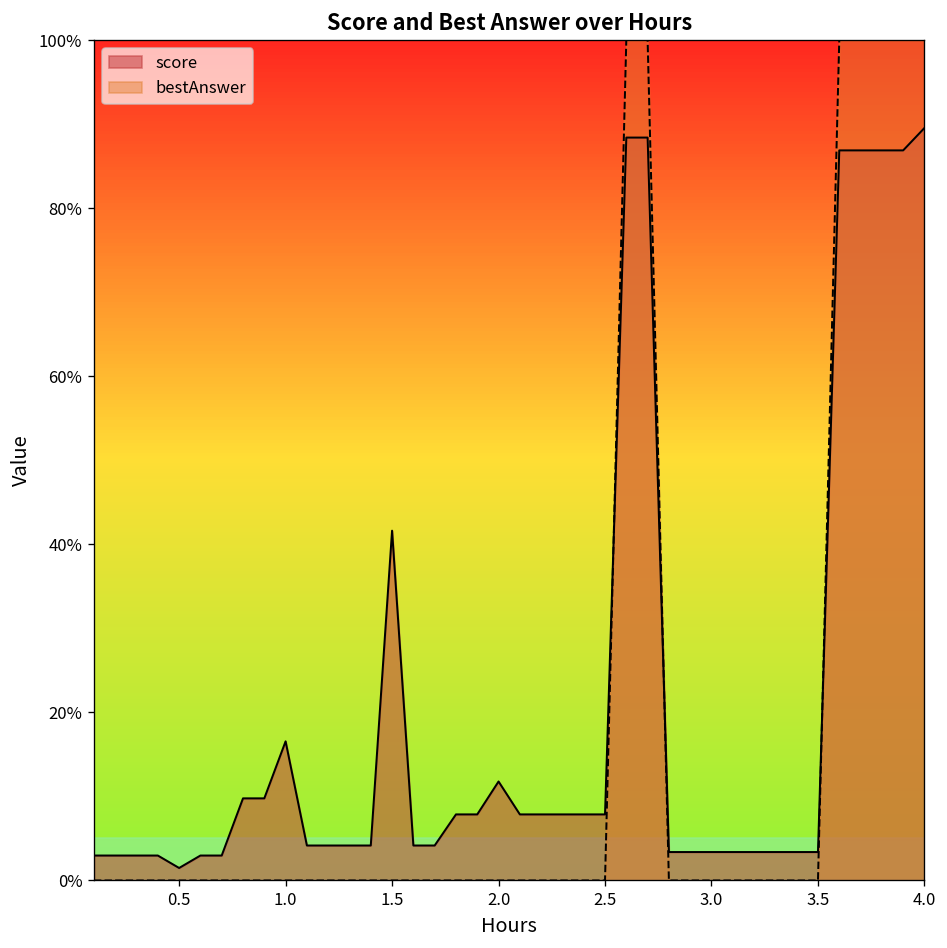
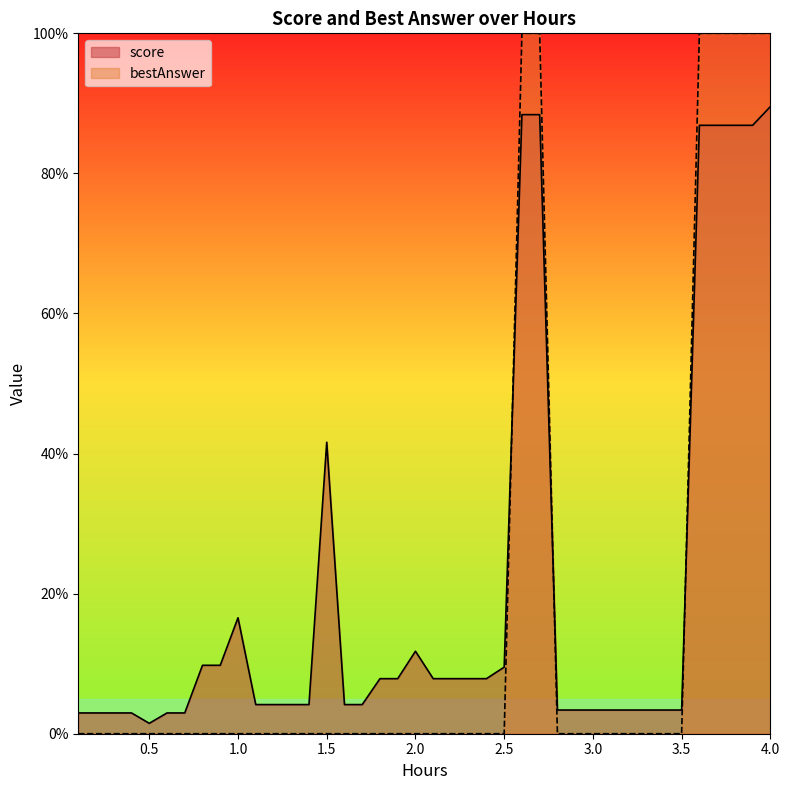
score, 2.5: 8% -> 10%
